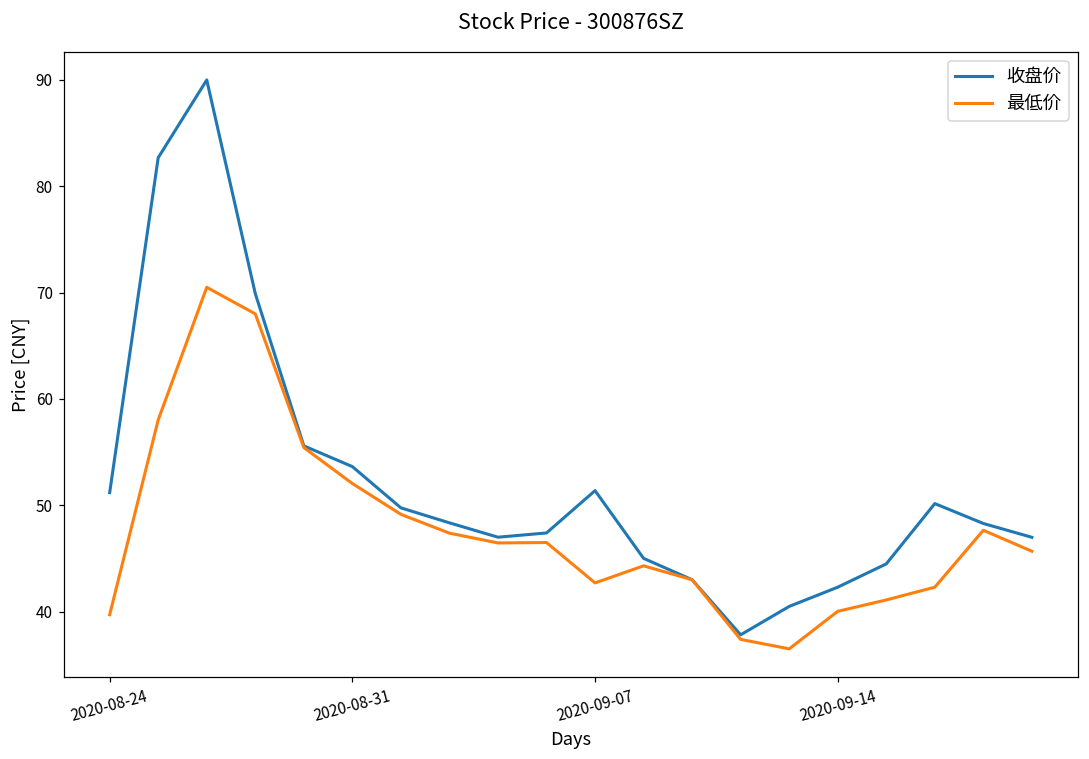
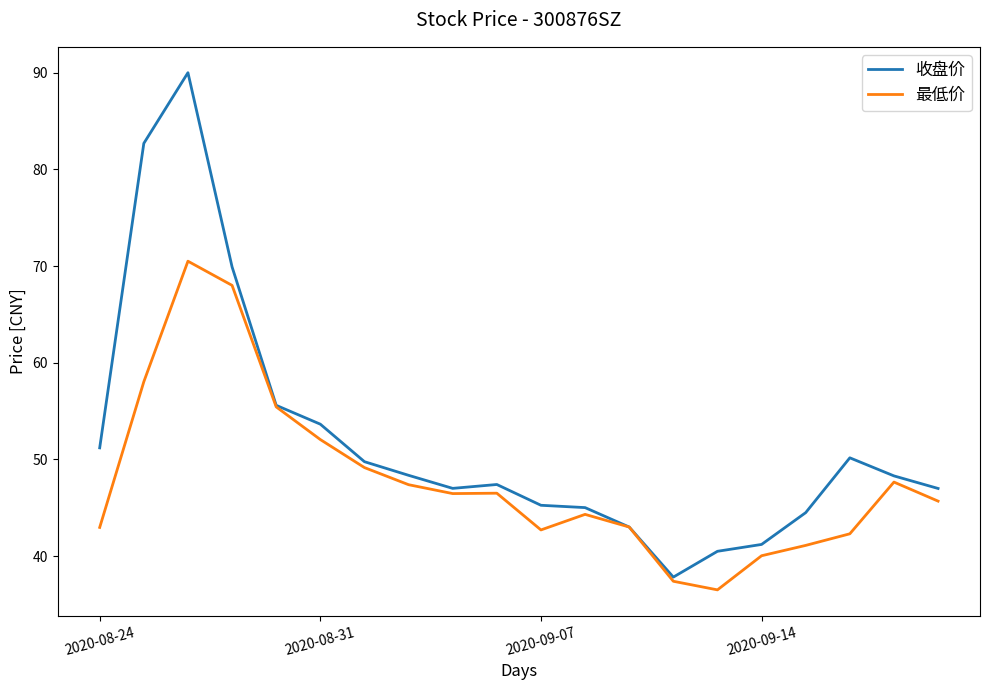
最低价, 2020-08-24: 40 -> 43
收盘价, 2020-09-07: 51 -> 45
收盘价, 2020-09-14: 42 -> 41
